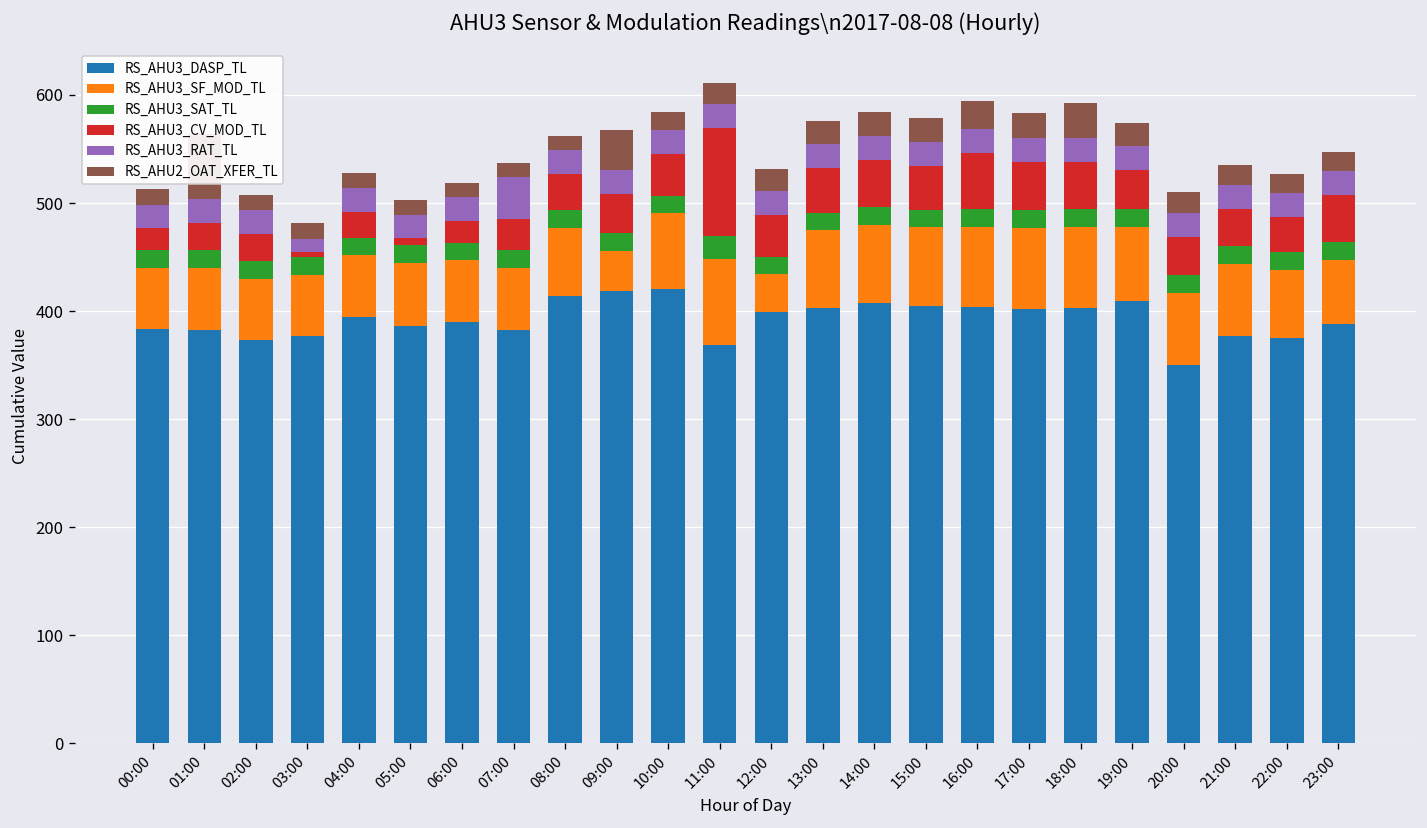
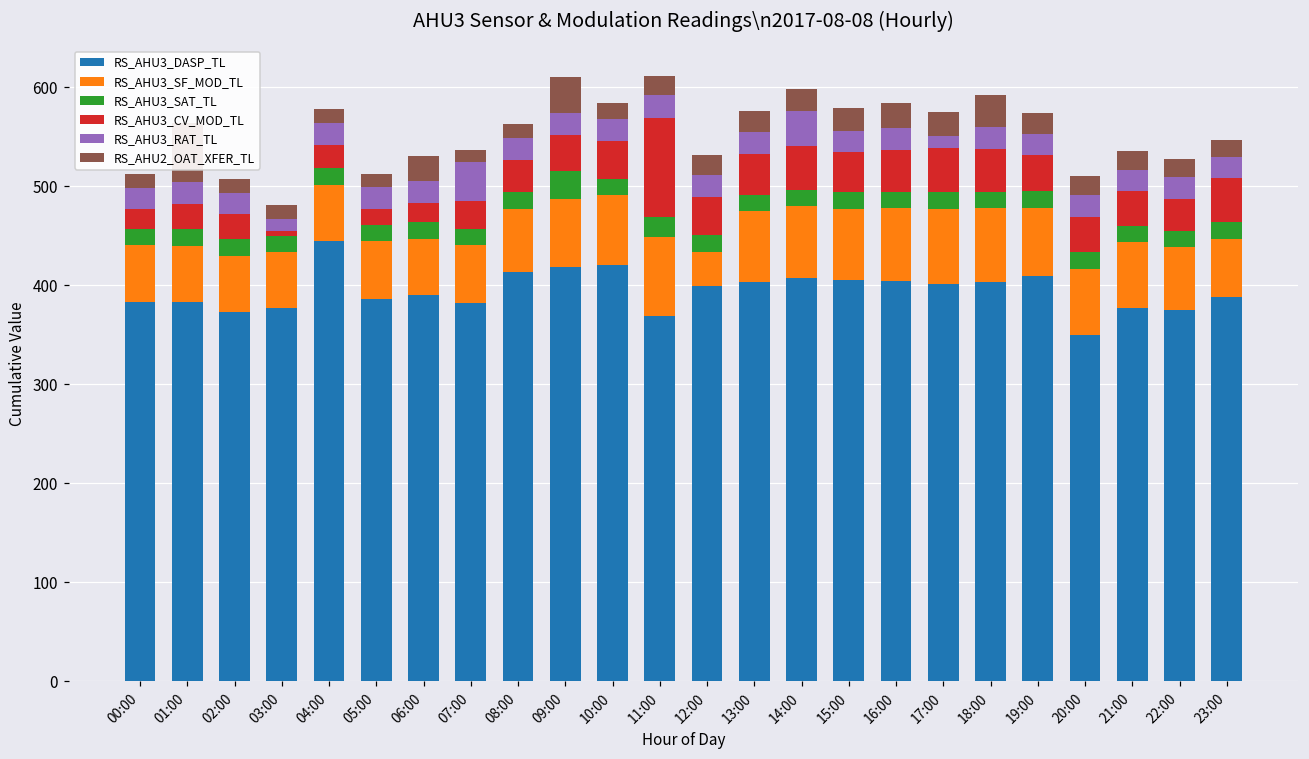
RS_AHU3_DASP_TL, 04:00: 390 -> 440
RS_AHU3_CV_MOD_TL, 05:00: 10 -> 20
RS_AHU2_OAT_XFER_TL, 06:00: 10 -> 30
RS_AHU3_SF_MOD_TL, 09:00: 40 -> 70
RS_AHU3_SAT_TL, 09:00: 20 -> 30
RS_AHU3_RAT_TL, 14:00: 20 -> 40
RS_AHU3_CV_MOD_TL, 16:00: 50 -> 40
RS_AHU3_RAT_TL, 17:00: 20 -> 10
